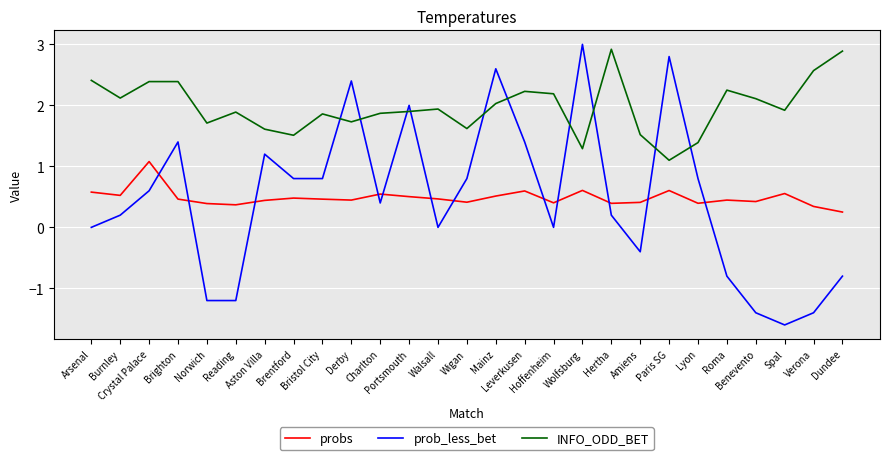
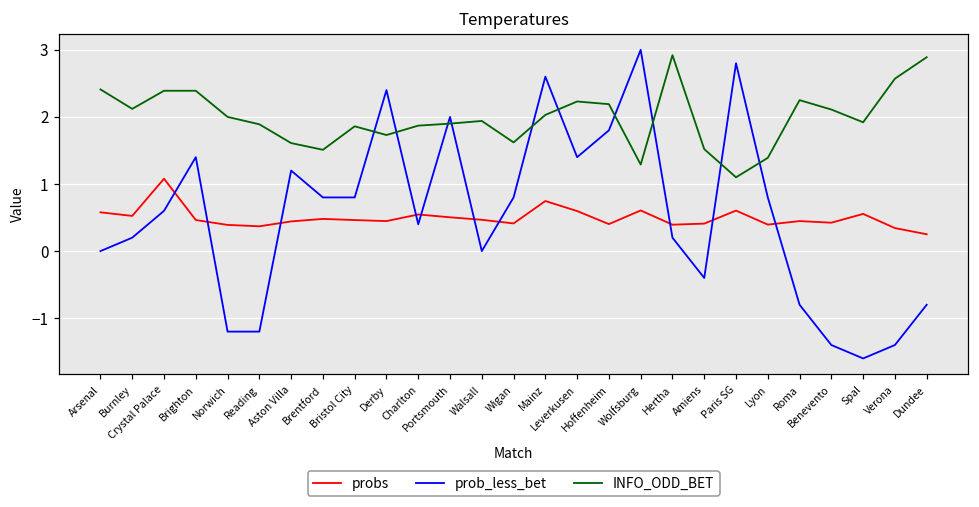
INFO_ODD_BET, Norwich: 1.7 -> 2.0
probs, Mainz: 0.5 -> 0.7
prob_less_bet, Hoffenheim: 0.0 -> 1.8
